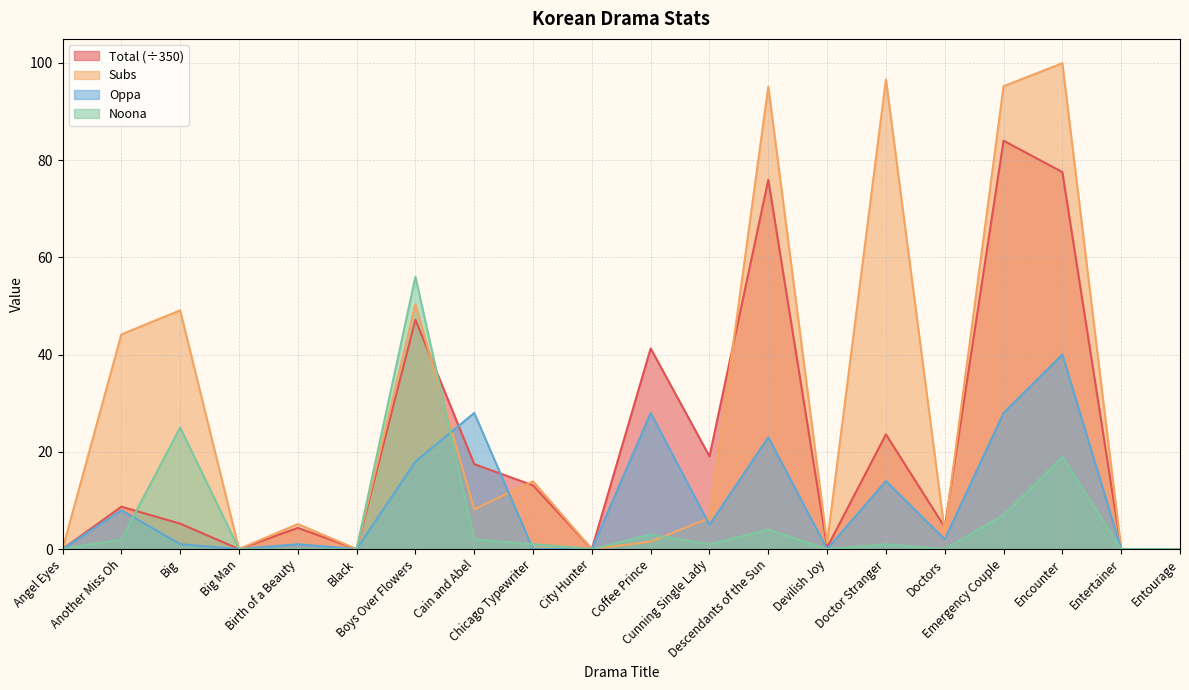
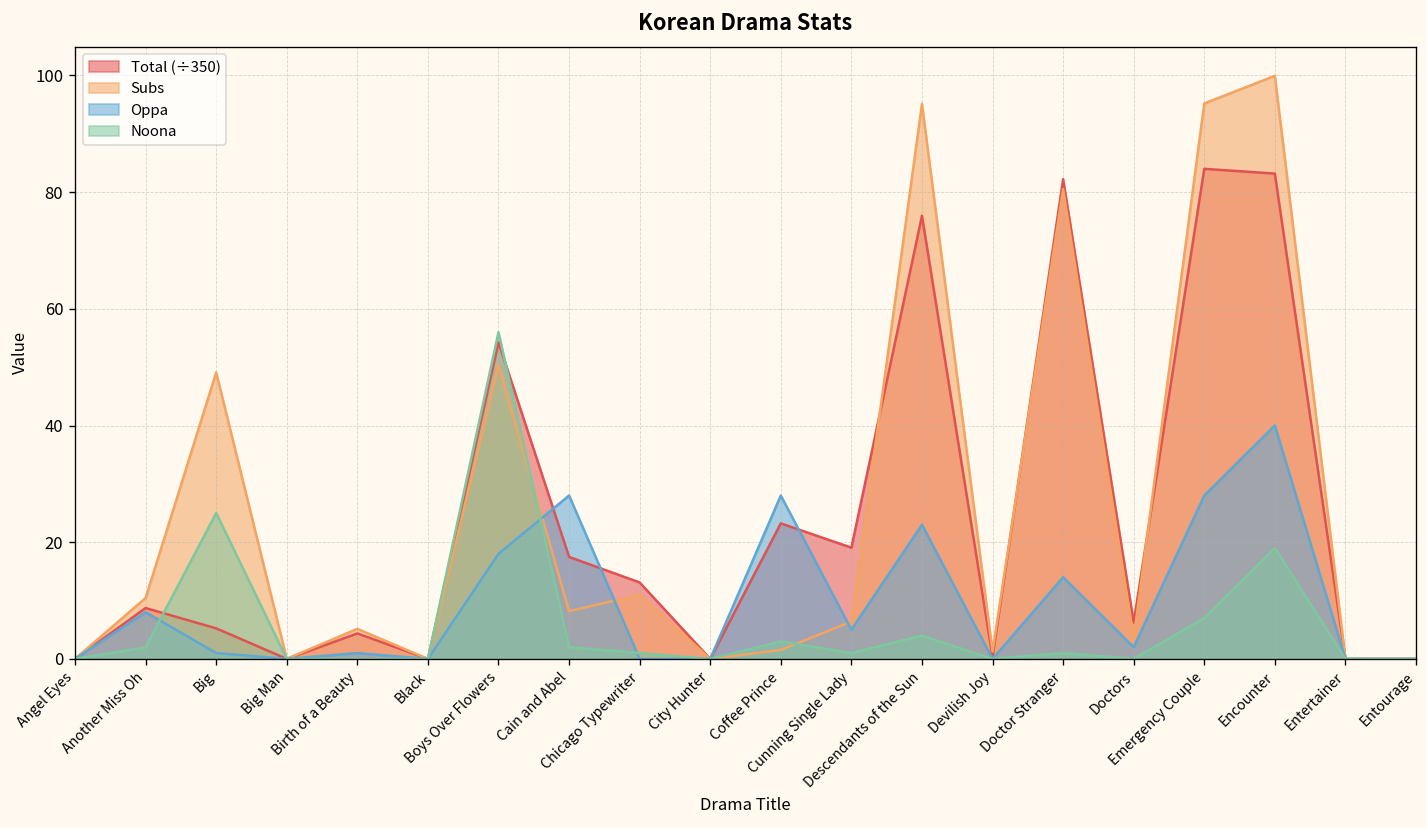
Subs, Another Miss Oh: 44 -> 10
Total (÷350), Boys Over Flowers: 47 -> 54
Subs, Chicago Typewriter: 14 -> 11
Total (÷350), Coffee Prince: 41 -> 23
Total (÷350), Doctor Stranger: 24 -> 82
Subs, Doctor Stranger: 97 -> 81
Total (÷350), Doctors: 4 -> 6
Total (÷350), Encounter: 78 -> 83
